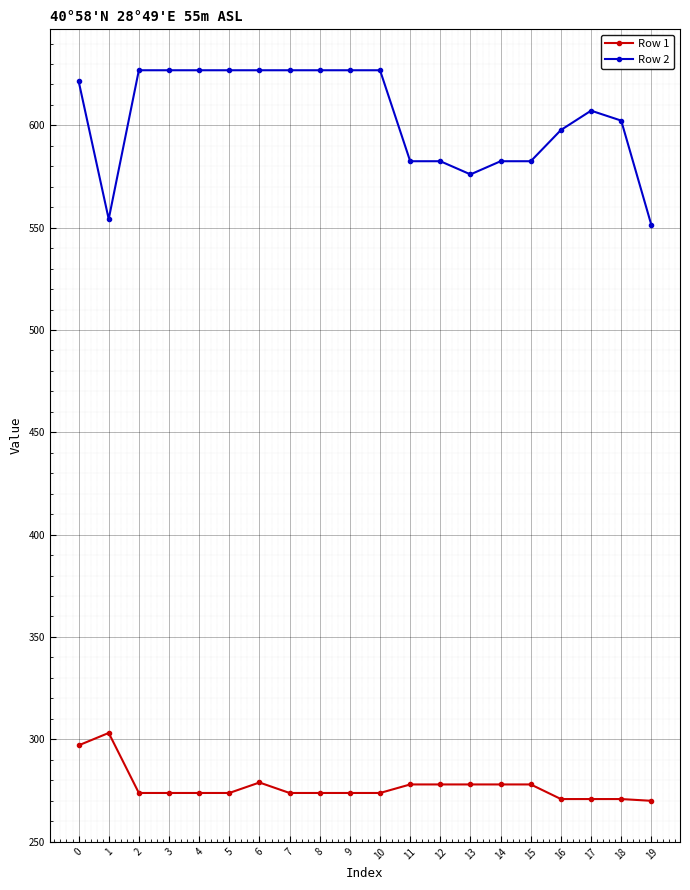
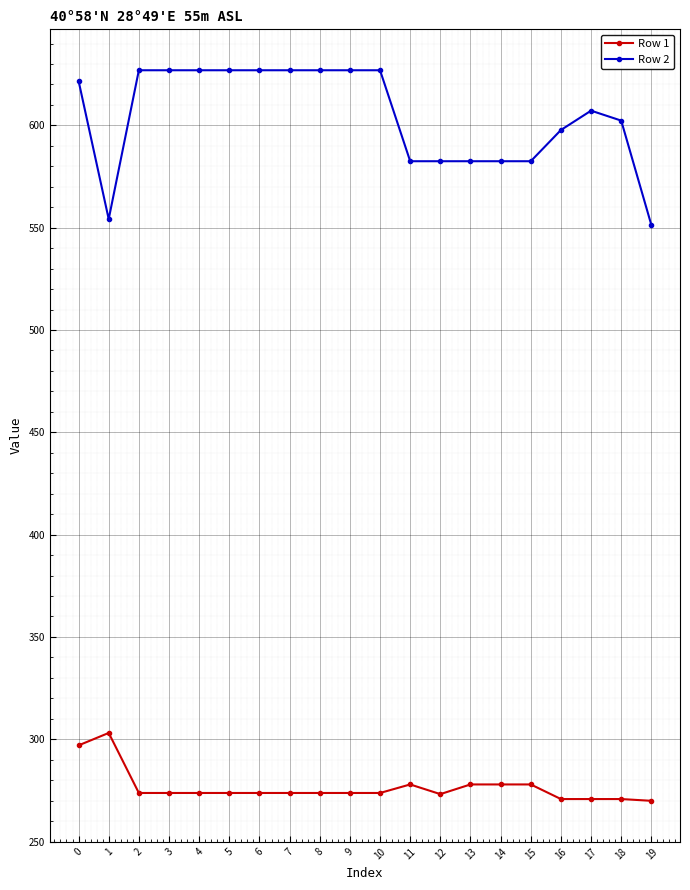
Row 1, 6: 279 -> 274
Row 1, 12: 278 -> 273
Row 2, 13: 576 -> 582
